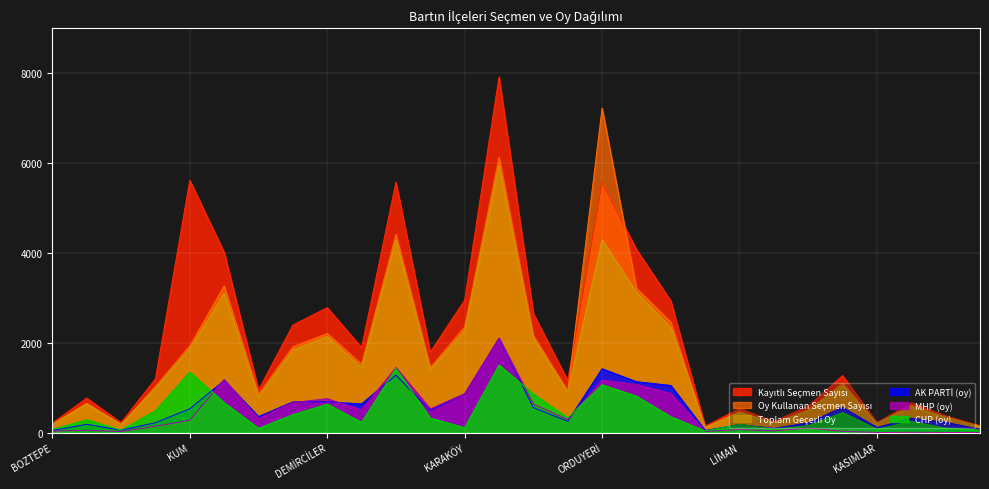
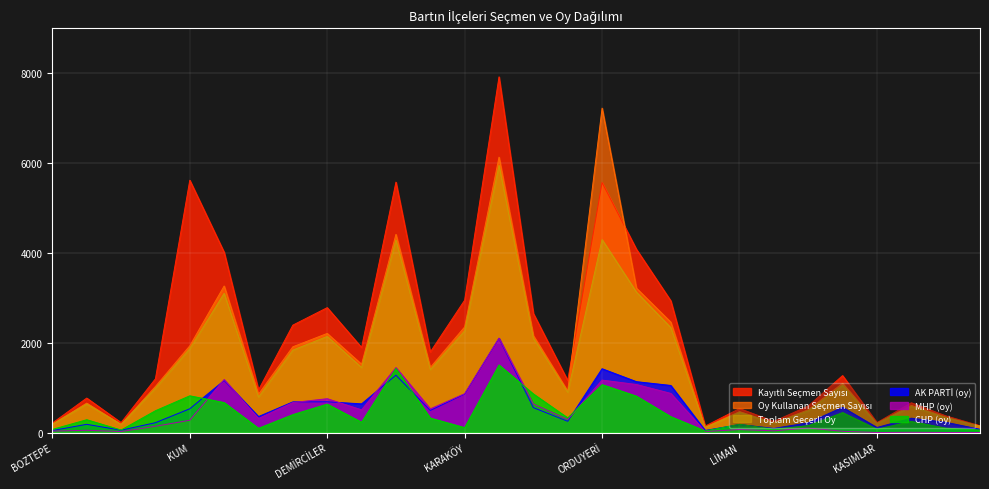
CHP (oy), KUM: 1300 -> 800
